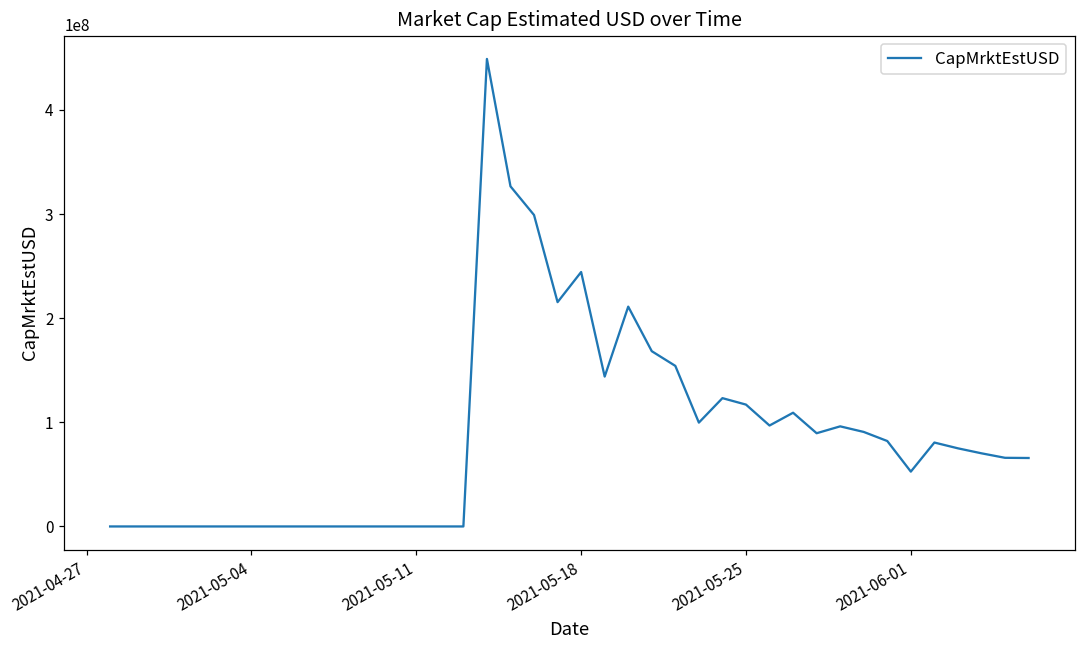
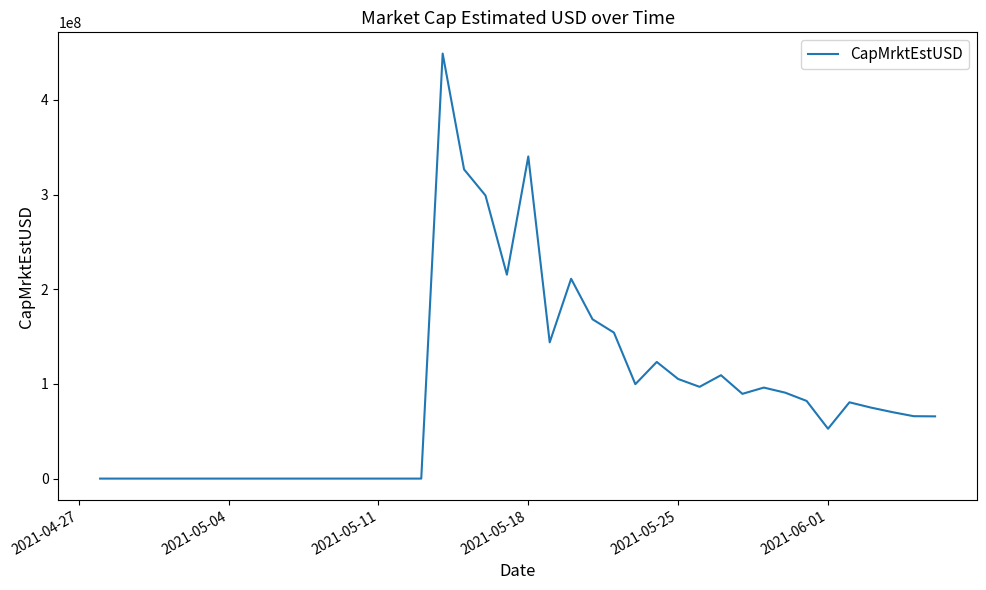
2021-05-18: 240000000 -> 340000000
2021-05-25: 120000000 -> 110000000
